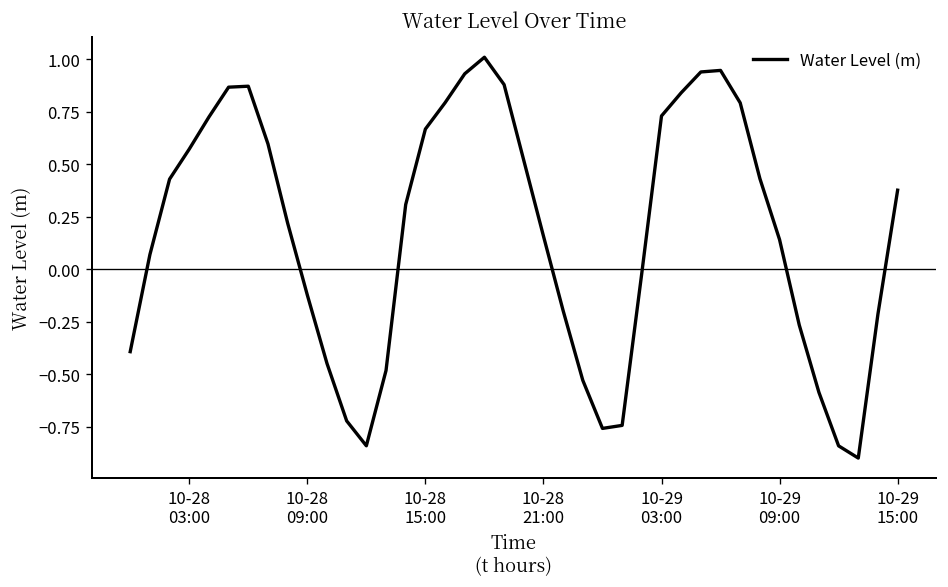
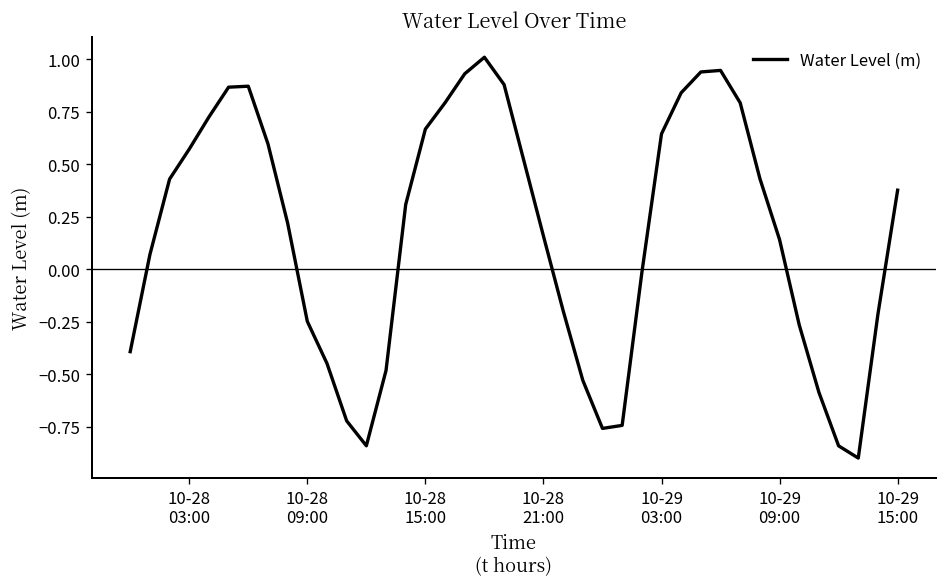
10-28 09:00: -0.12 -> -0.25
10-29 03:00: 0.73 -> 0.64
